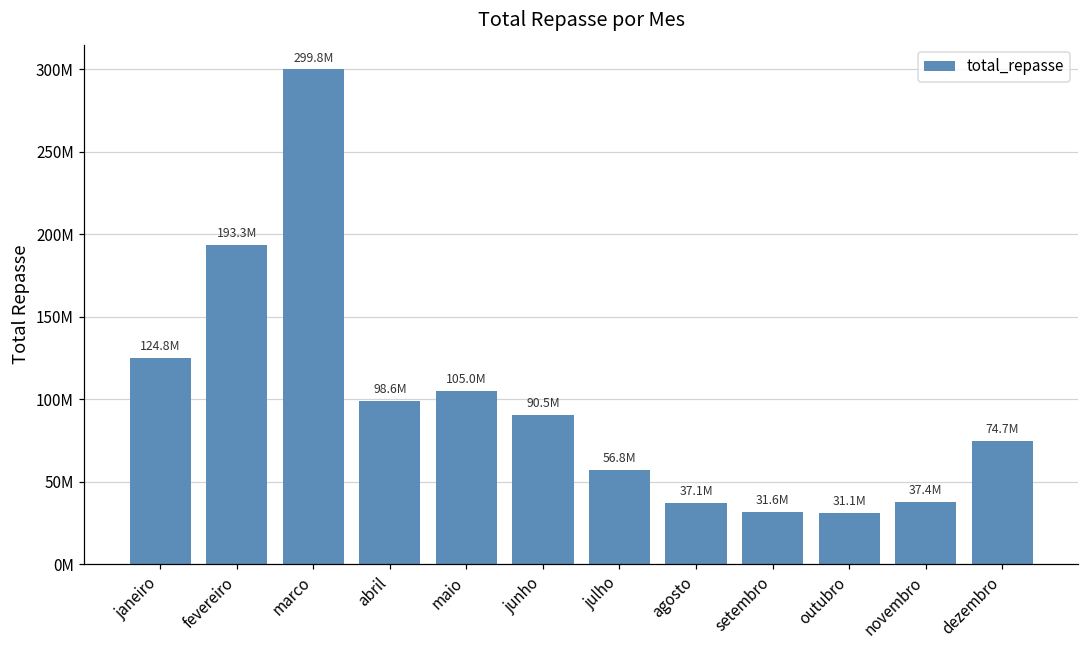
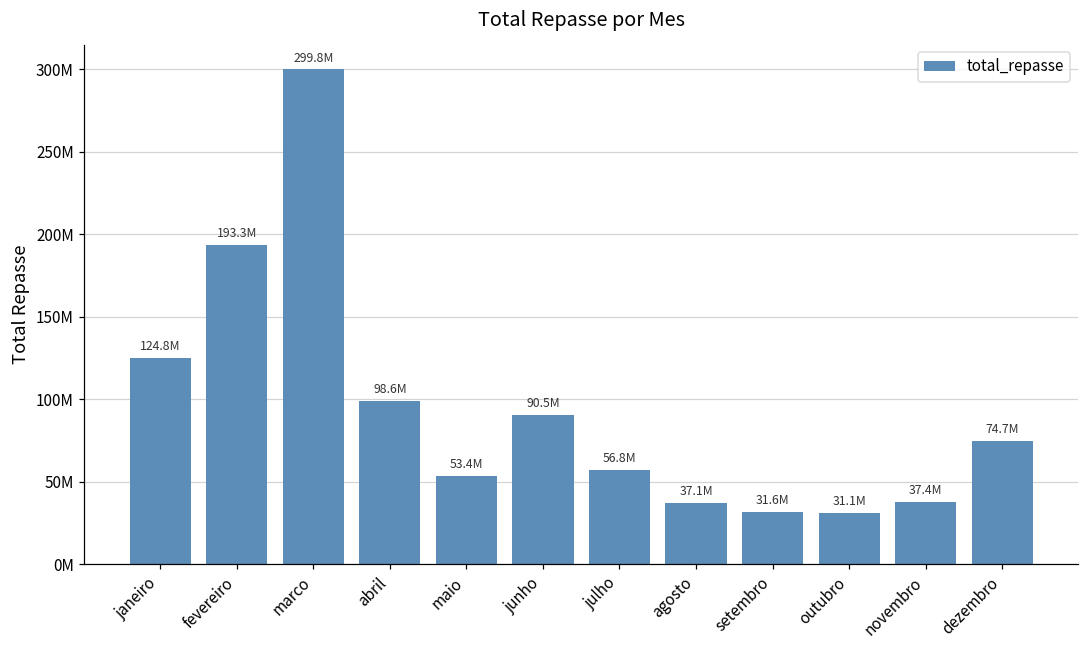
maio: 105.0M -> 53.4M
